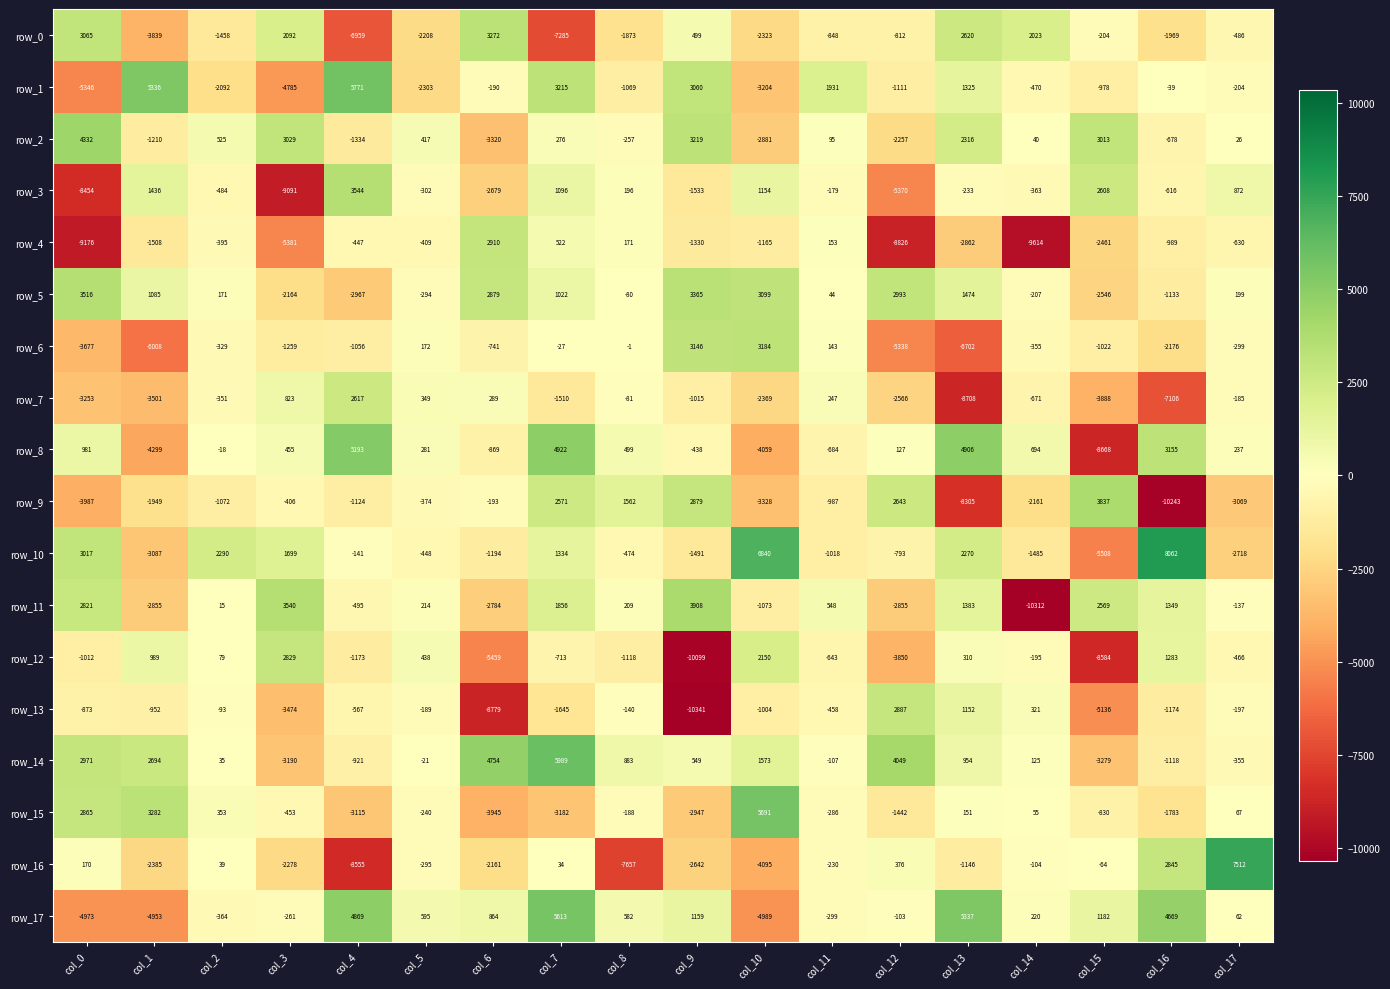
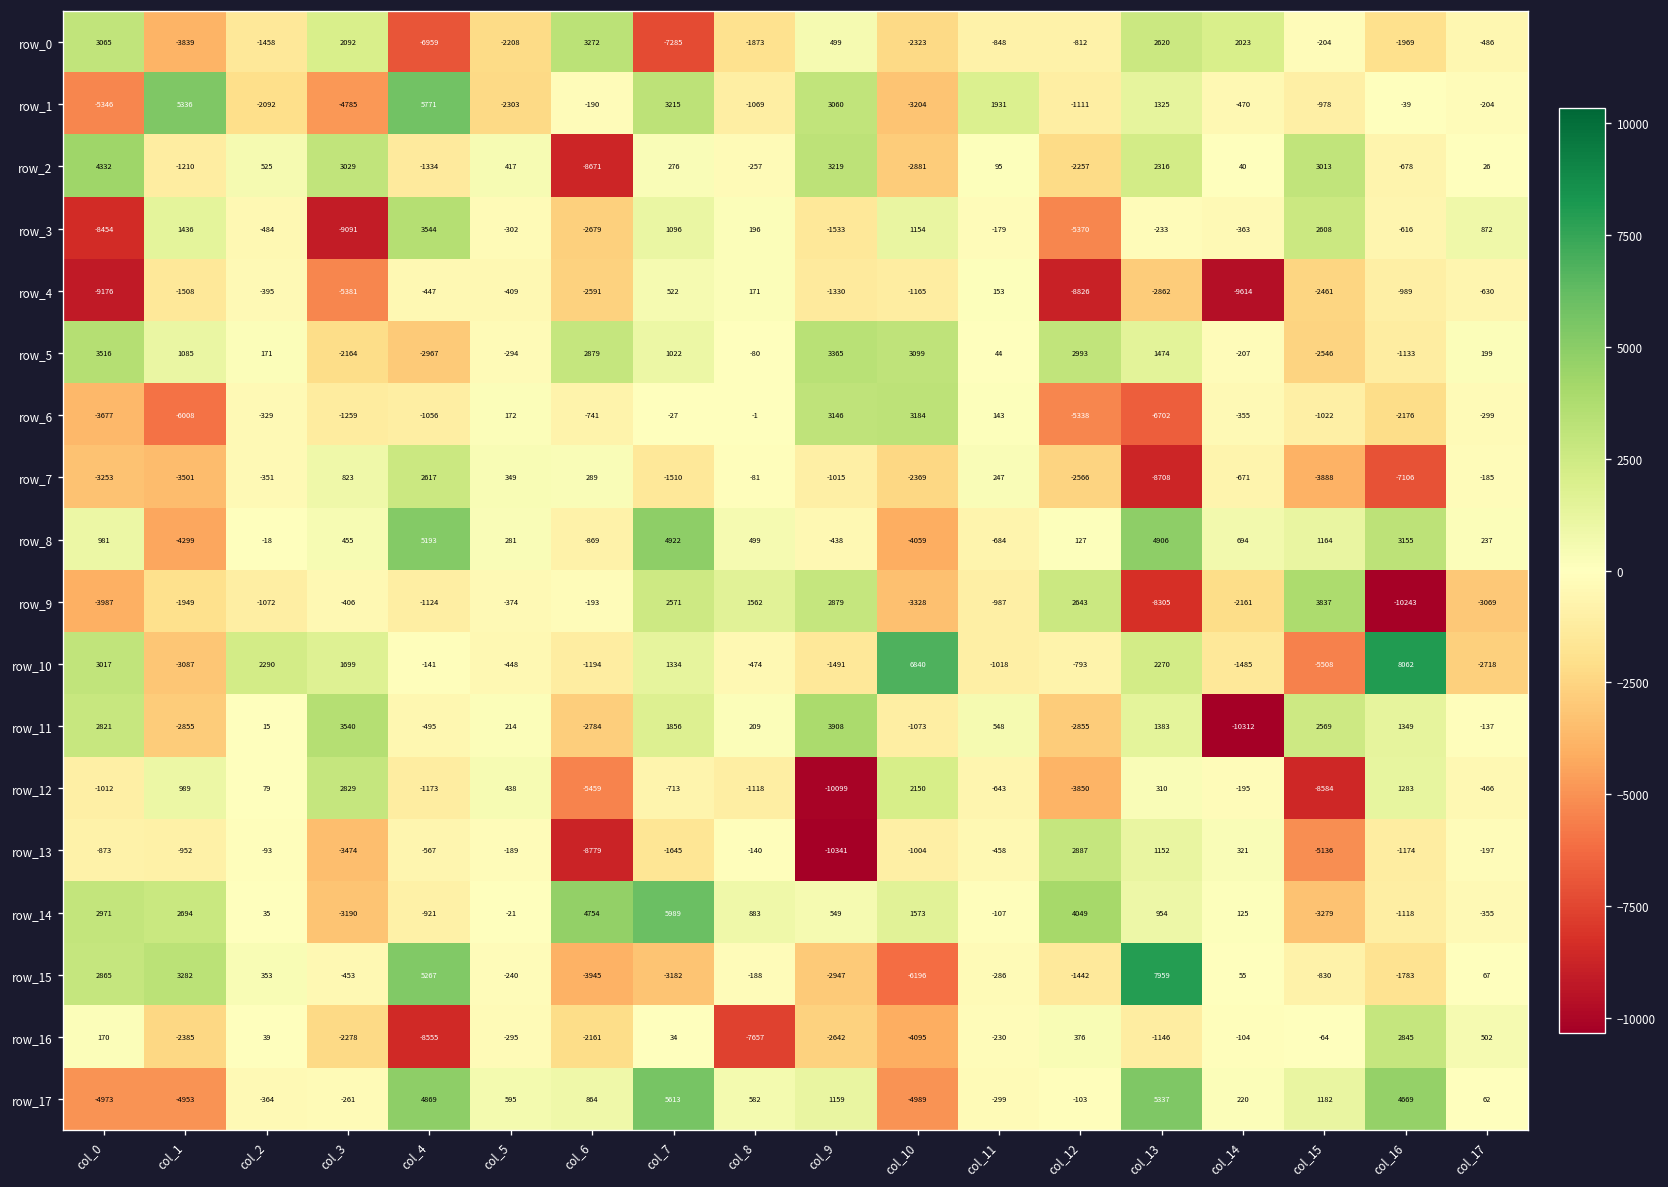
row_2, col_6: -3320 -> -8671
row_4, col_6: 2910 -> -2591
row_8, col_15: -8668 -> 1164
row_15, col_4: -3115 -> 5267
row_15, col_10: 5691 -> -6196
row_15, col_13: 151 -> 7959
row_16, col_17: 7512 -> 502
